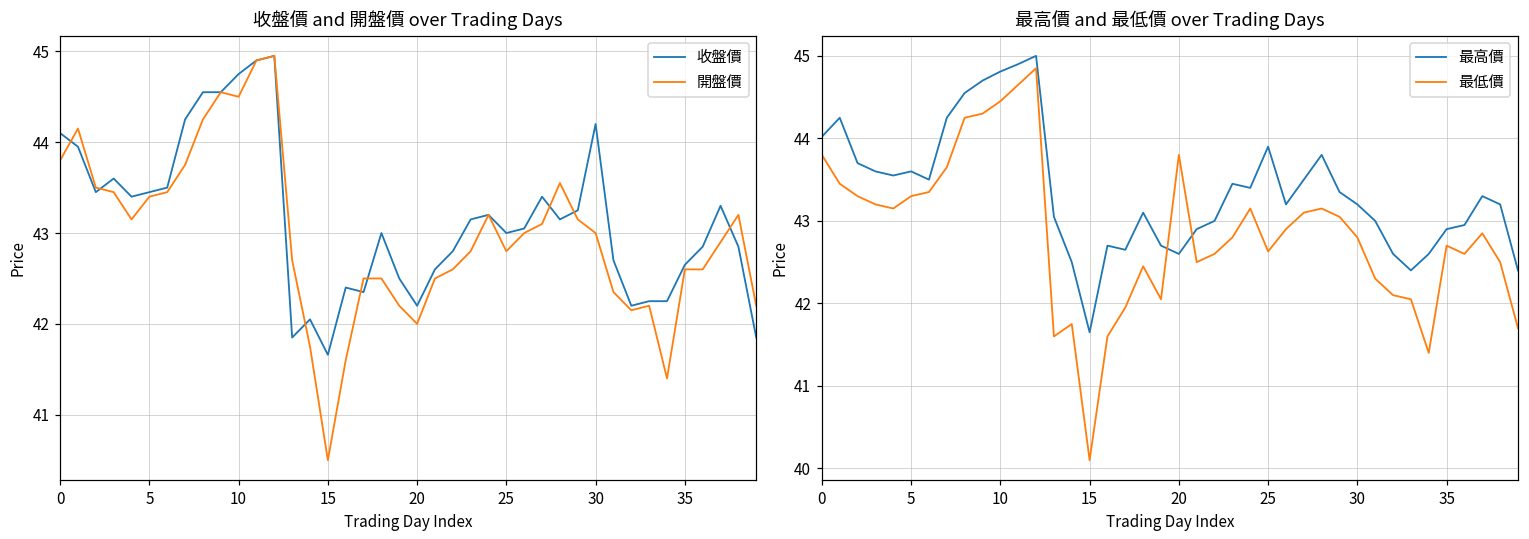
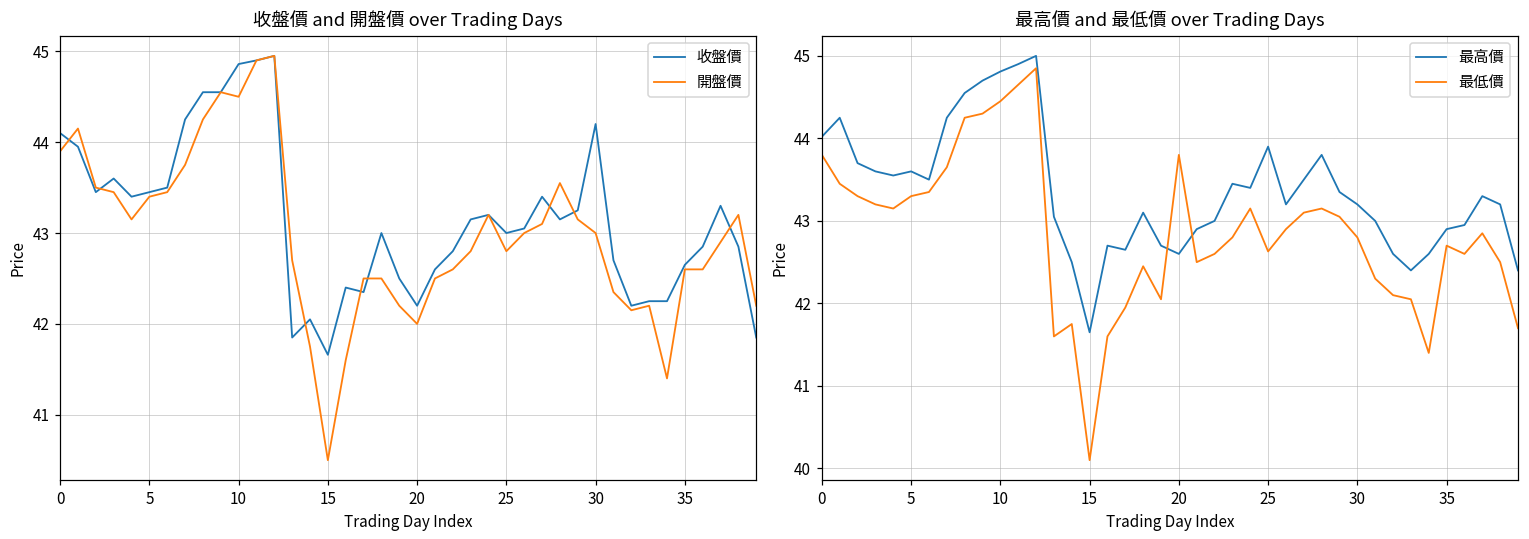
收盤價 and 開盤價 over Trading Days, 開盤價, 0: 43.8 -> 43.9
收盤價 and 開盤價 over Trading Days, 收盤價, 10: 44.8 -> 44.9
